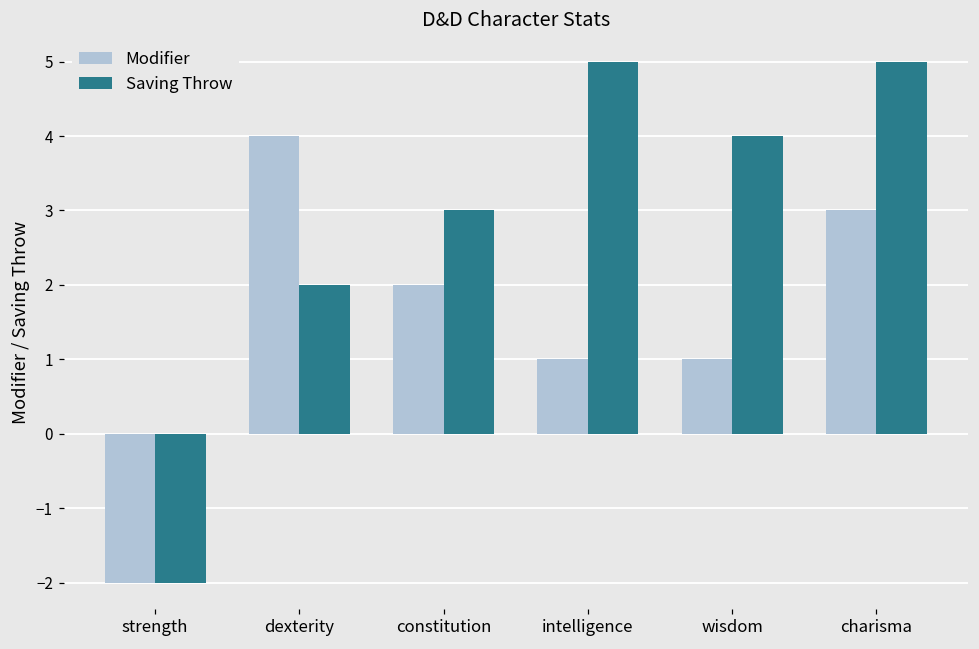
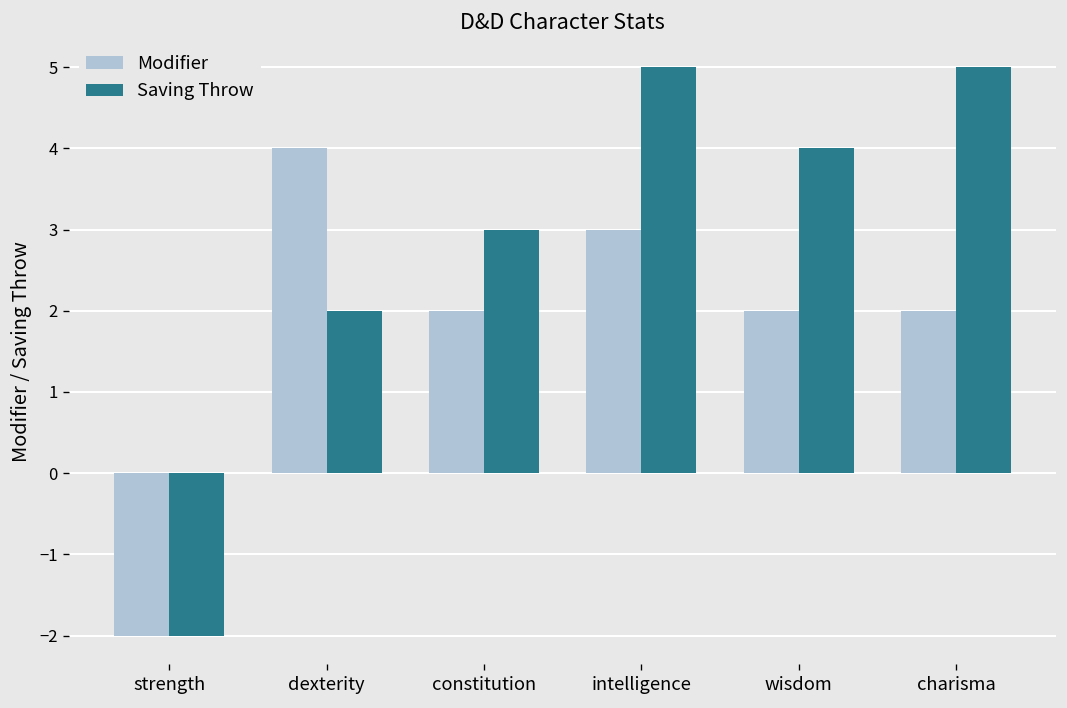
Modifier, intelligence: 1 -> 3
Modifier, wisdom: 1 -> 2
Modifier, charisma: 3 -> 2
